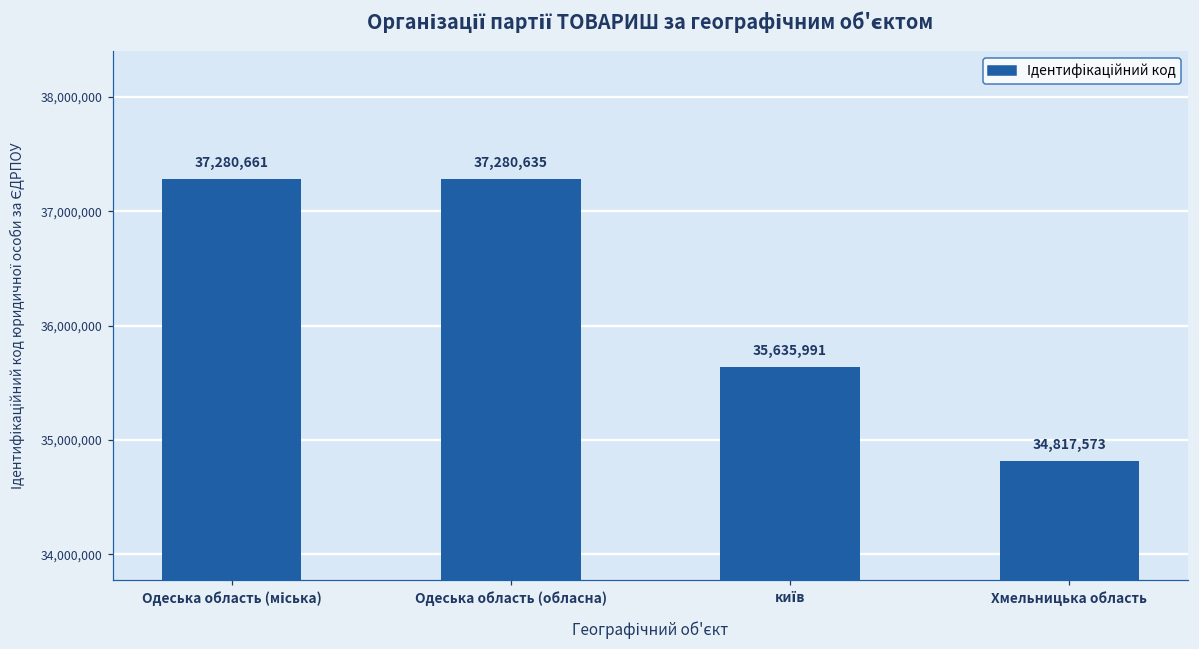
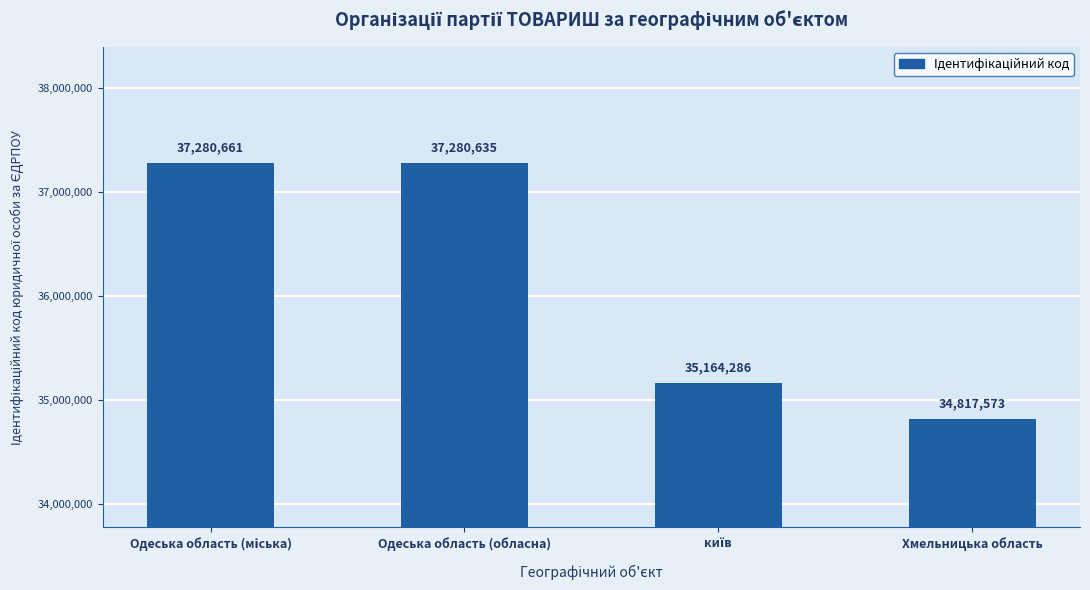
київ: 35,635,991 -> 35,164,286
